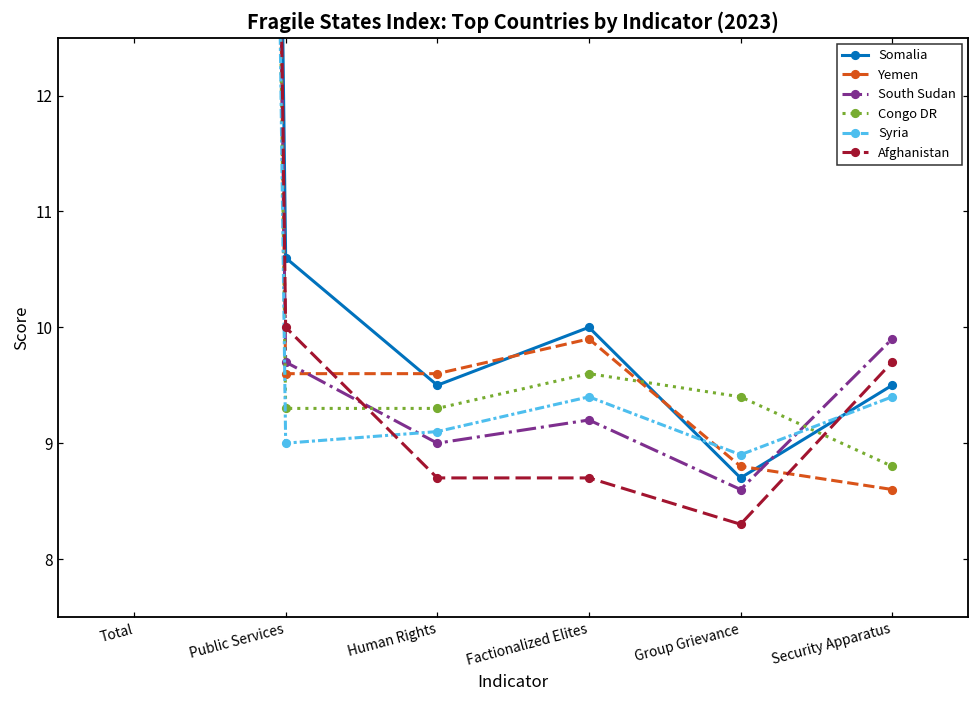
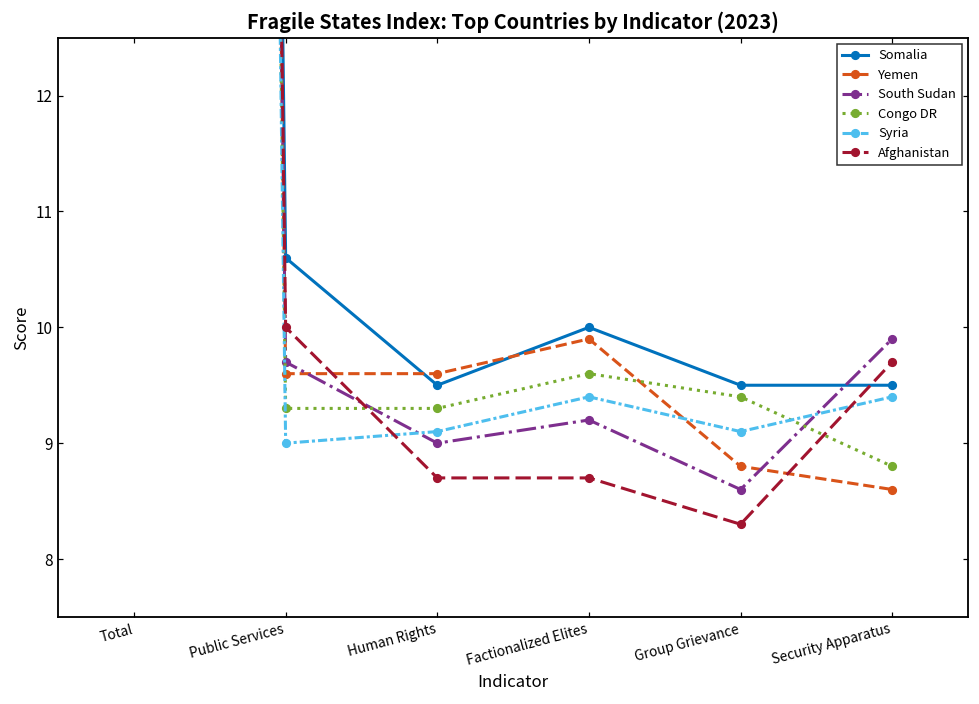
Somalia, Group Grievance: 8.7 -> 9.5
Syria, Group Grievance: 8.9 -> 9.1
